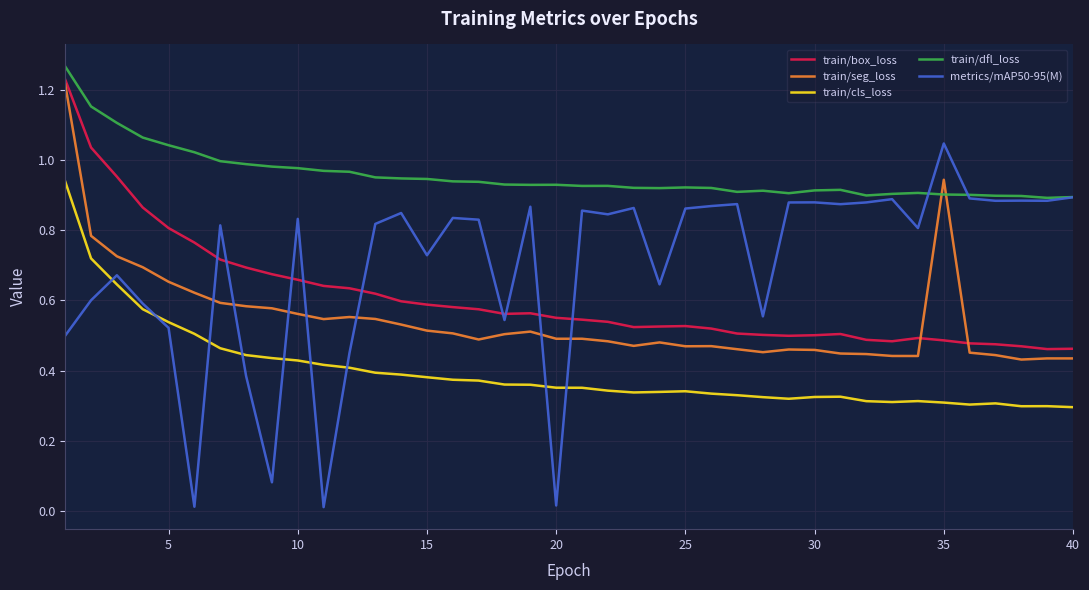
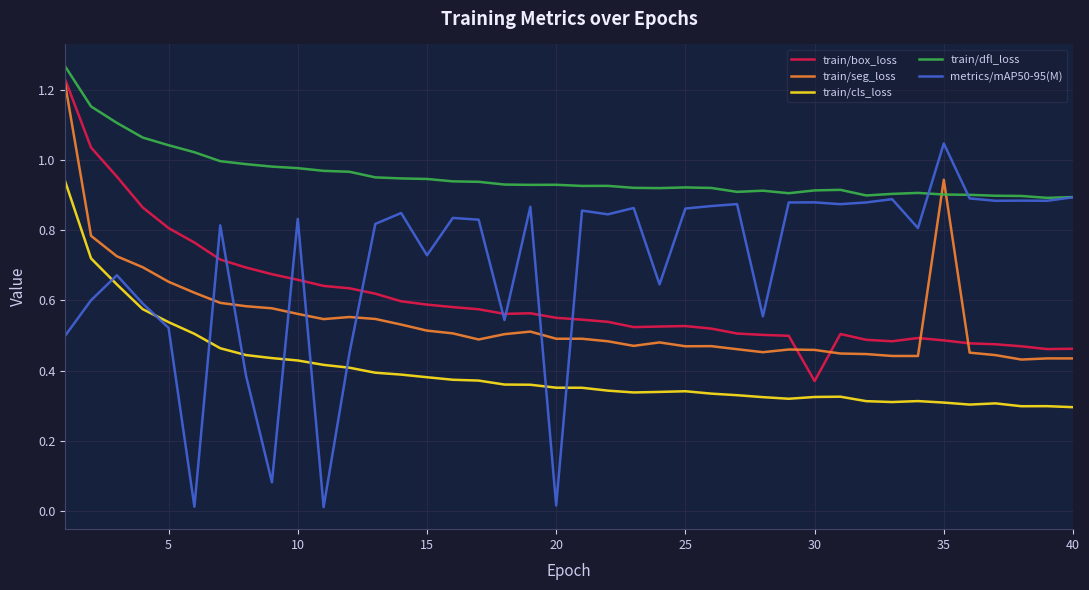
train/box_loss, 30: 0.50 -> 0.37
